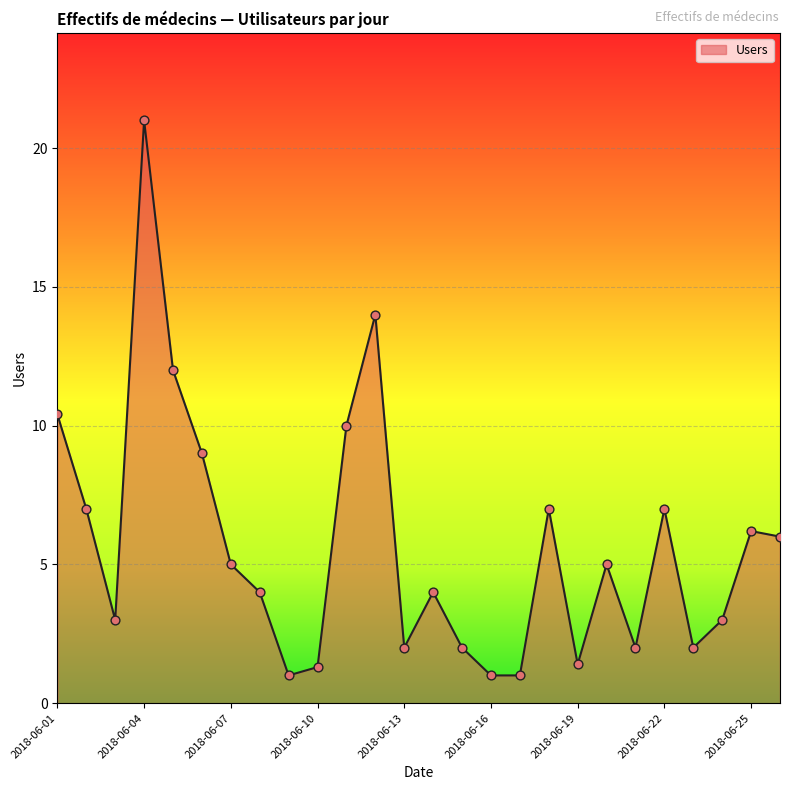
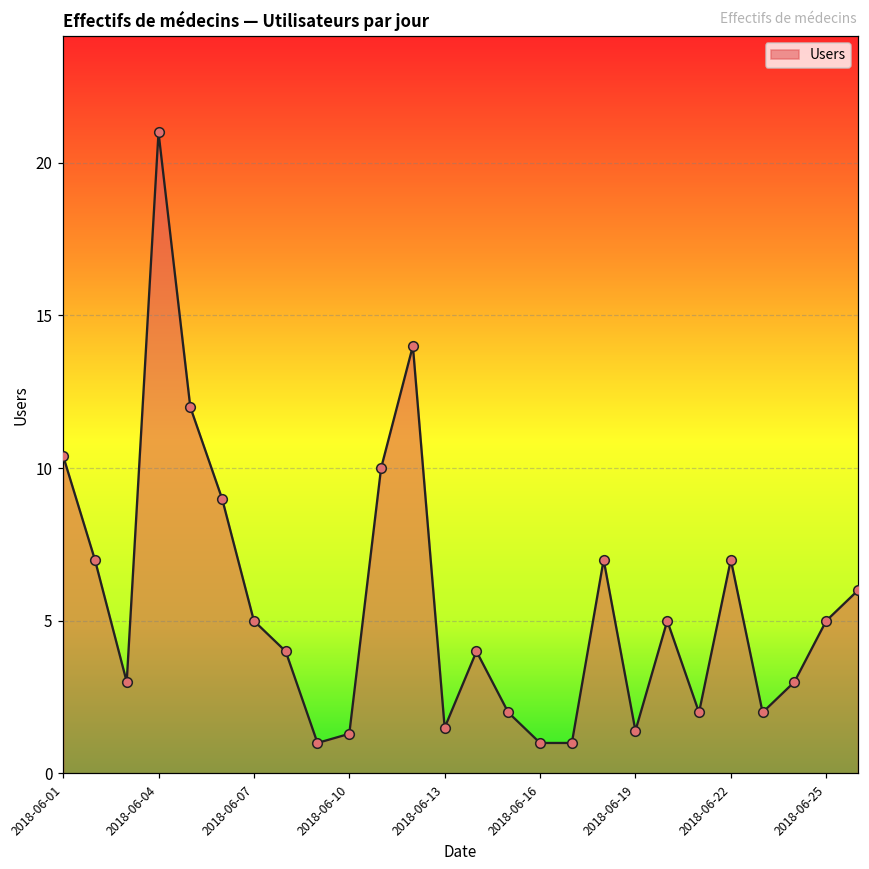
2018-06-13: 2.0 -> 1.5
2018-06-25: 6.2 -> 5.0
